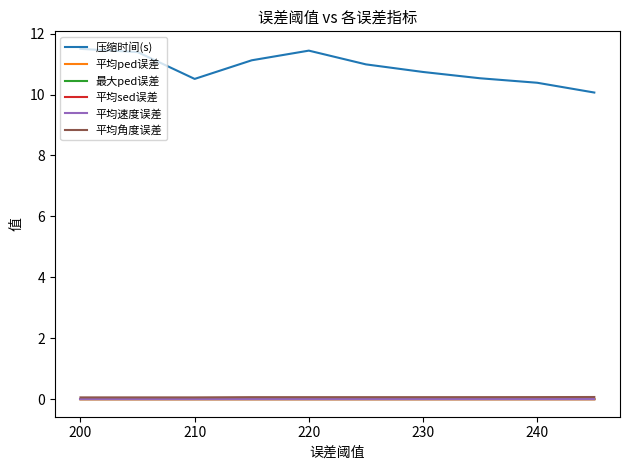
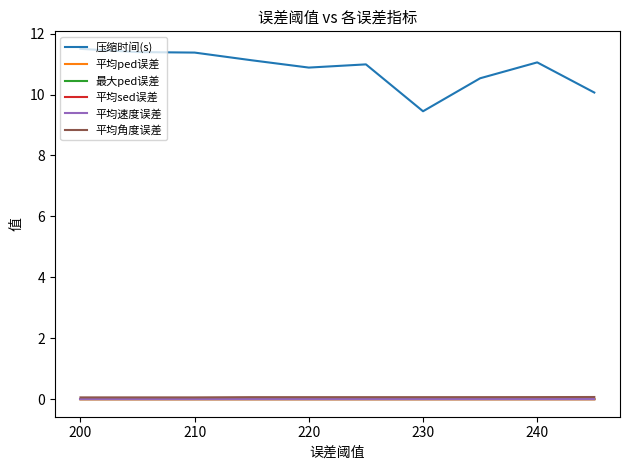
压缩时间(s), 210: 10.5 -> 11.4
压缩时间(s), 220: 11.4 -> 10.9
压缩时间(s), 230: 10.7 -> 9.5
压缩时间(s), 240: 10.4 -> 11.1
